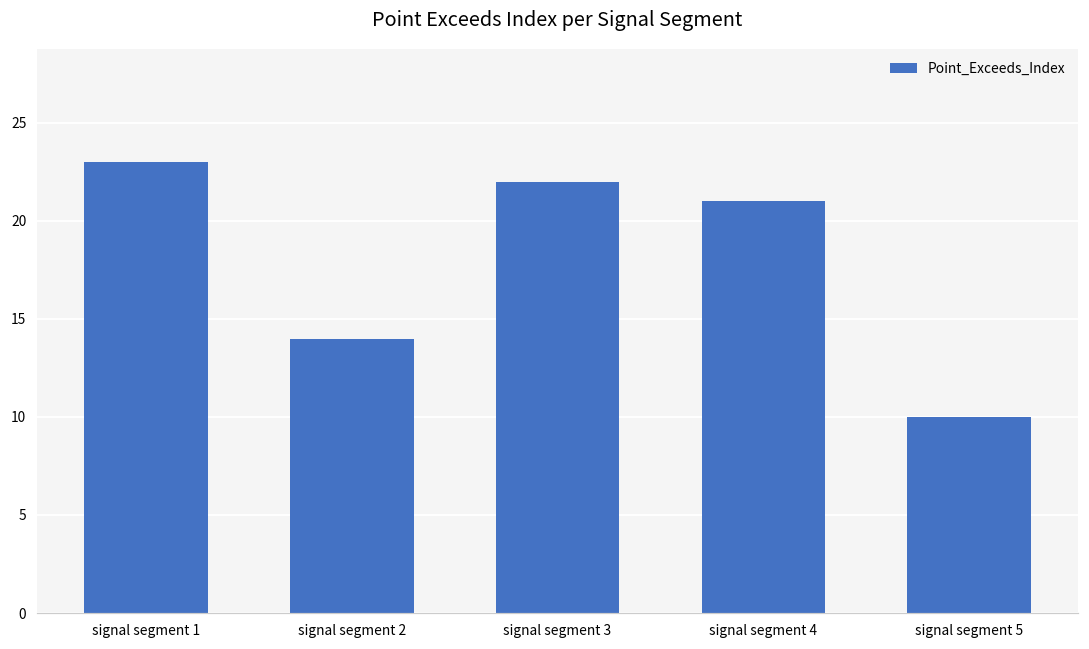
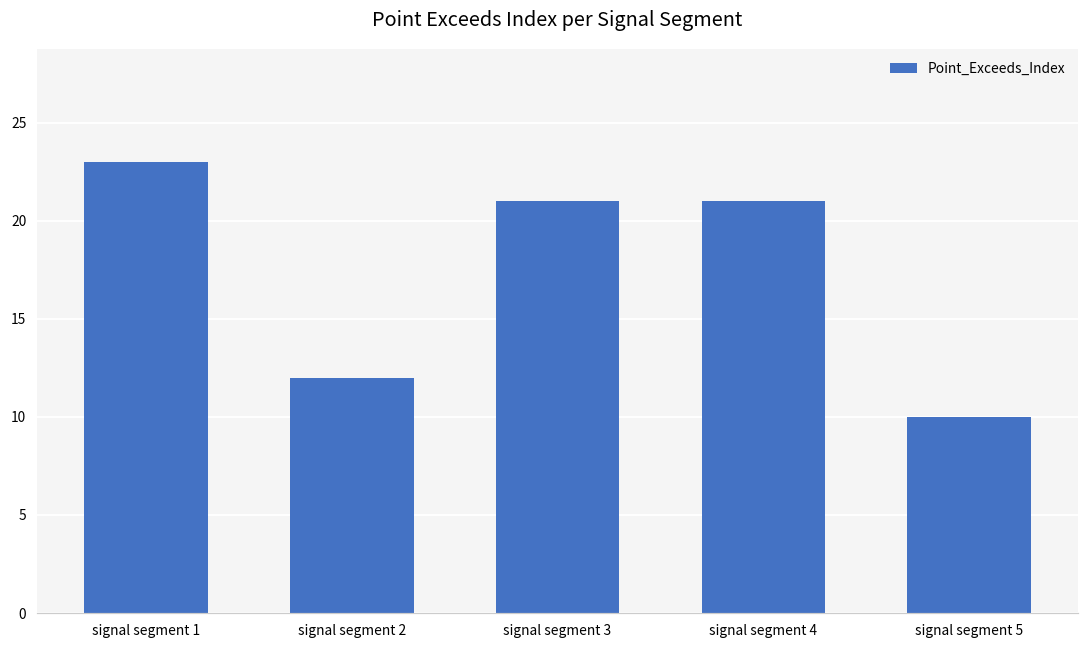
signal segment 2: 14 -> 12
signal segment 3: 22 -> 21
